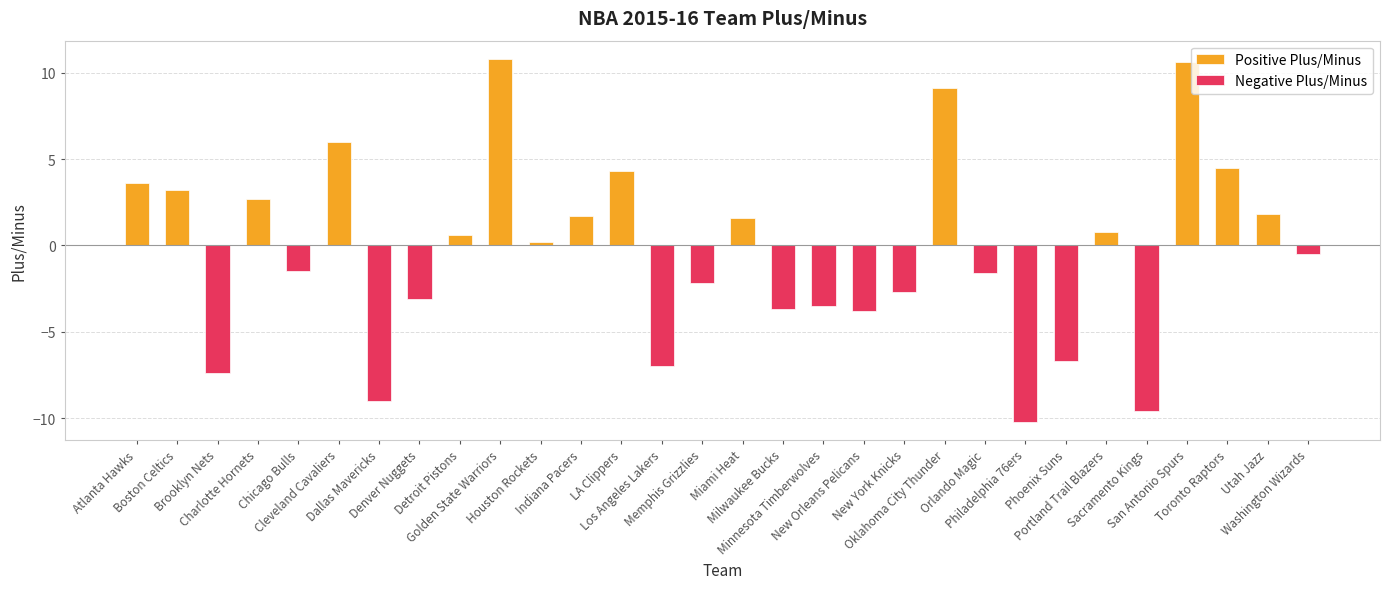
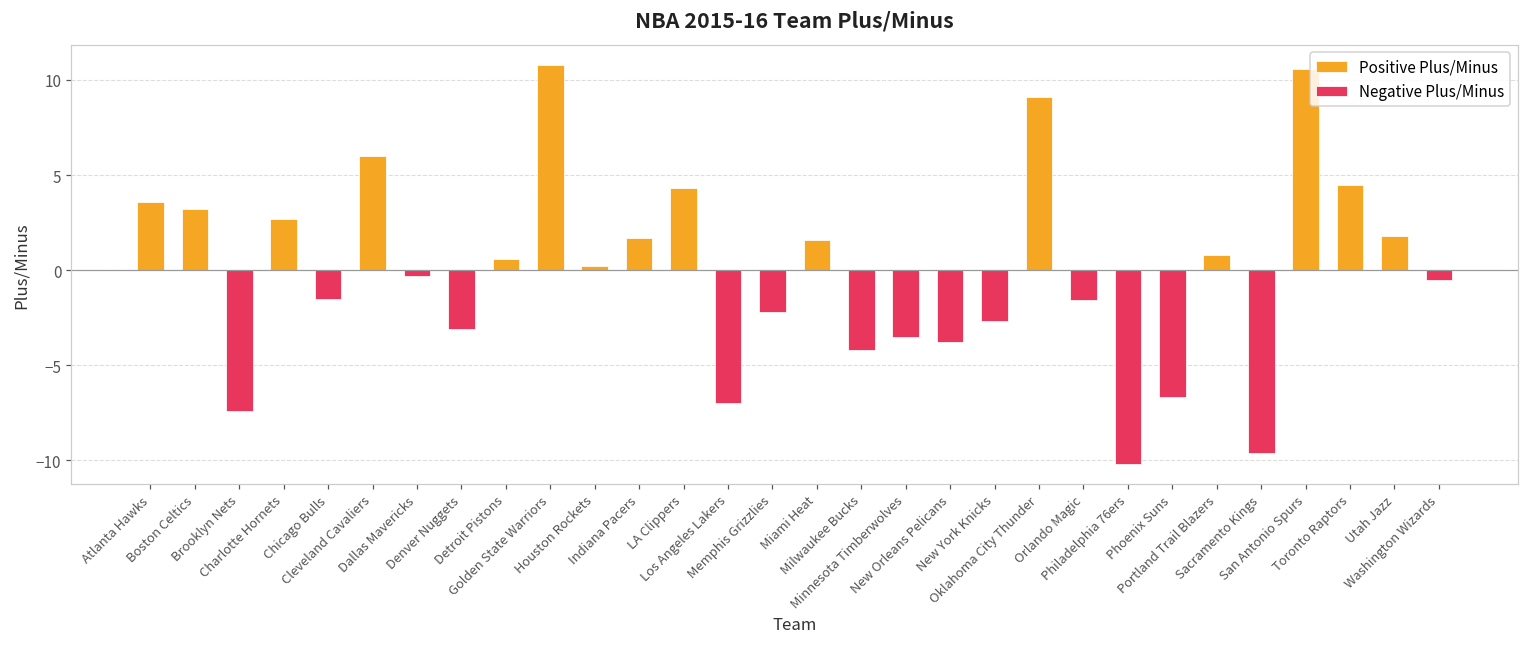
Negative Plus/Minus, Dallas Mavericks: -9.0 -> -0.3
Negative Plus/Minus, Milwaukee Bucks: -3.7 -> -4.2
